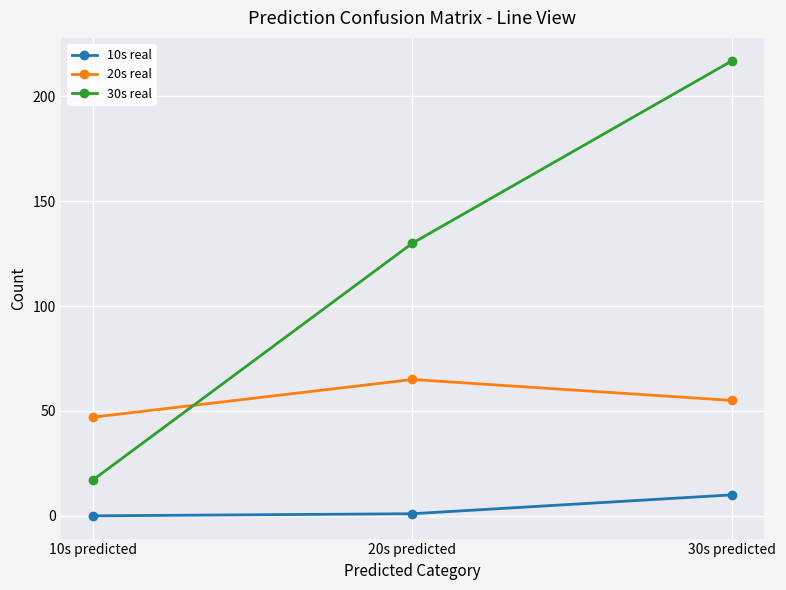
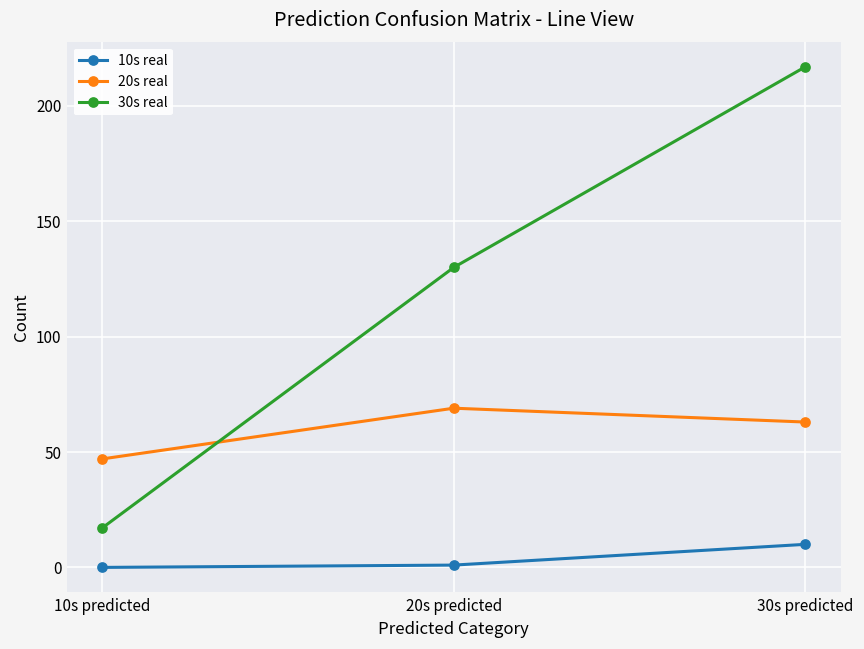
20s real, 20s predicted: 65 -> 69
20s real, 30s predicted: 55 -> 63
